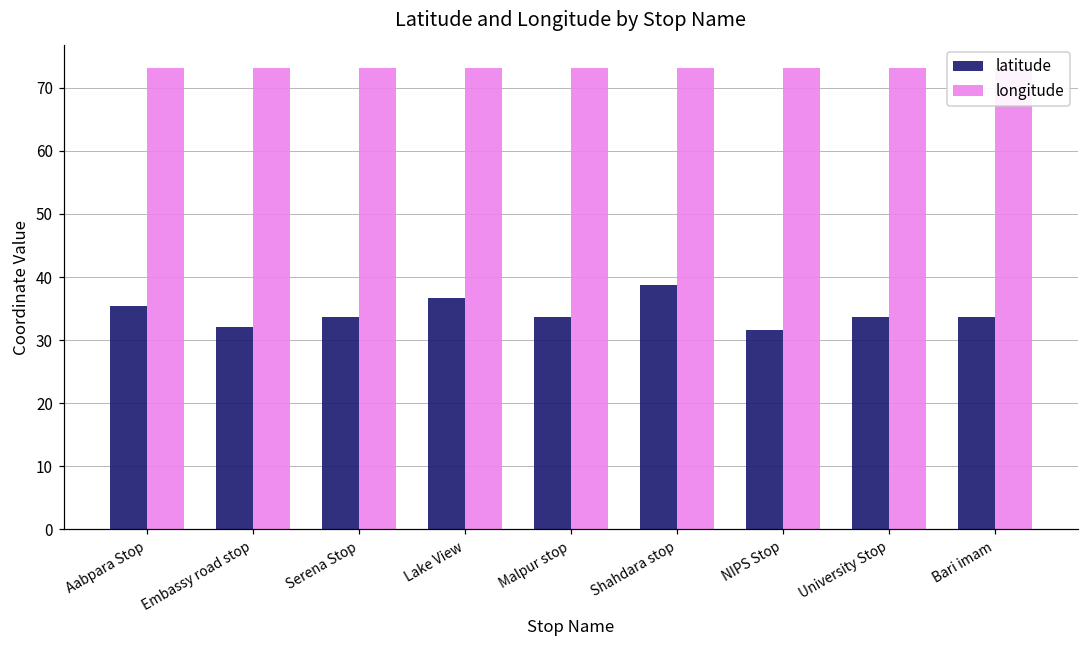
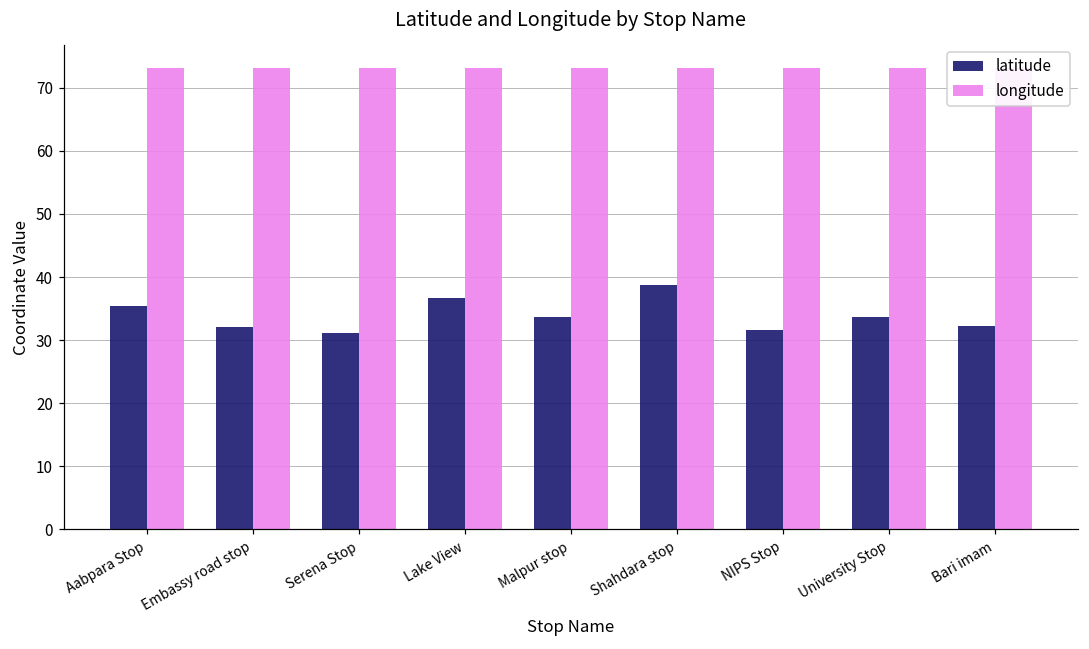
latitude, Serena Stop: 34 -> 31
latitude, Bari imam: 34 -> 32
